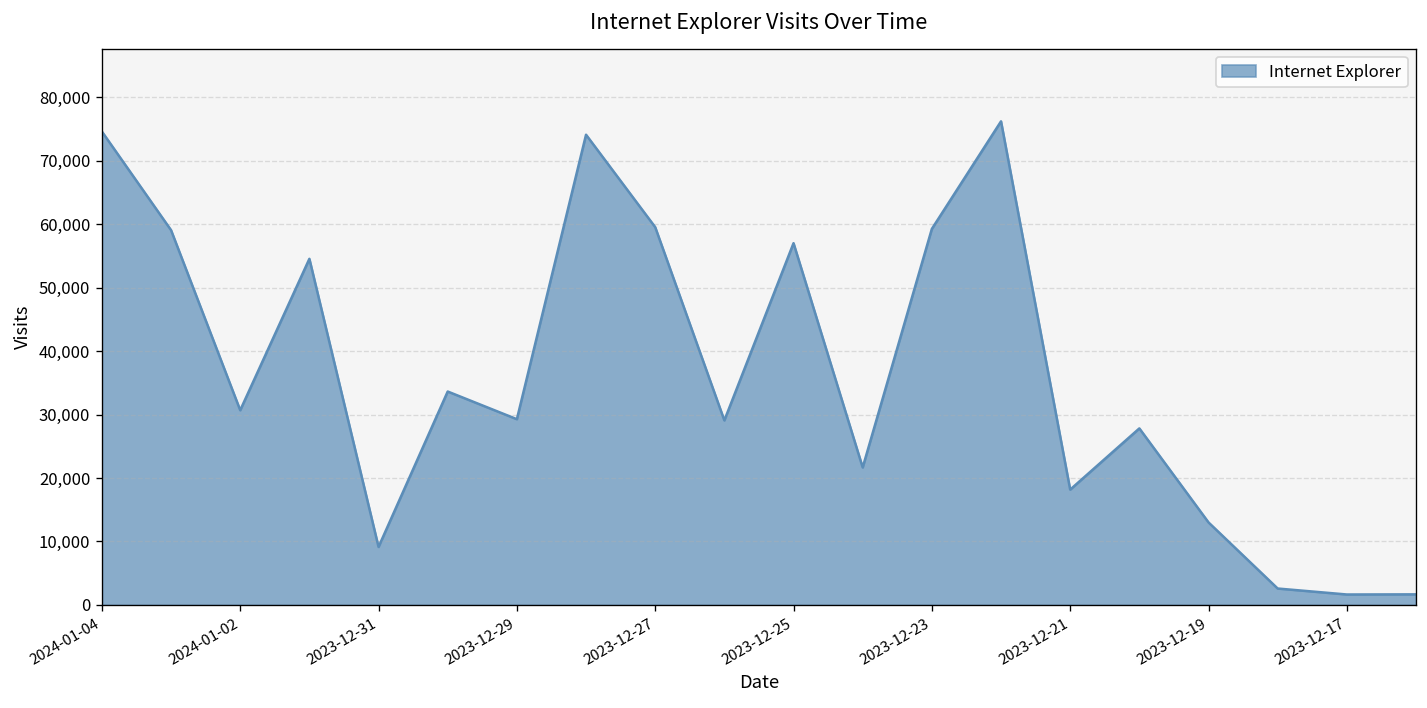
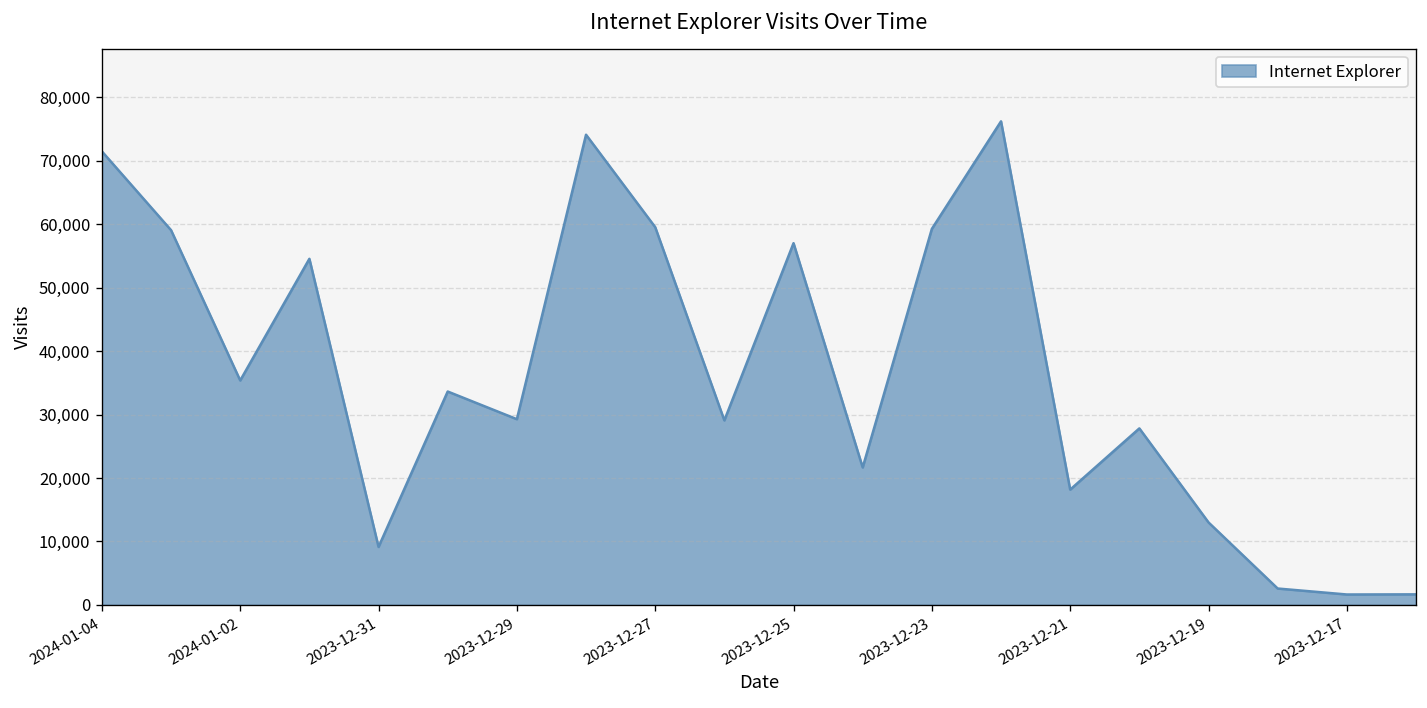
2024-01-04: 75,000 -> 72,000
2024-01-02: 31,000 -> 35,000
